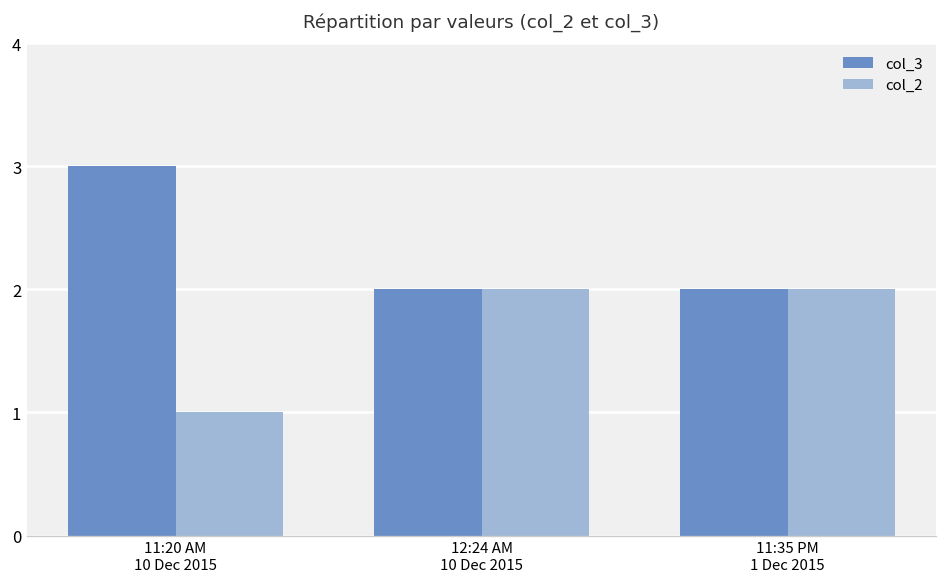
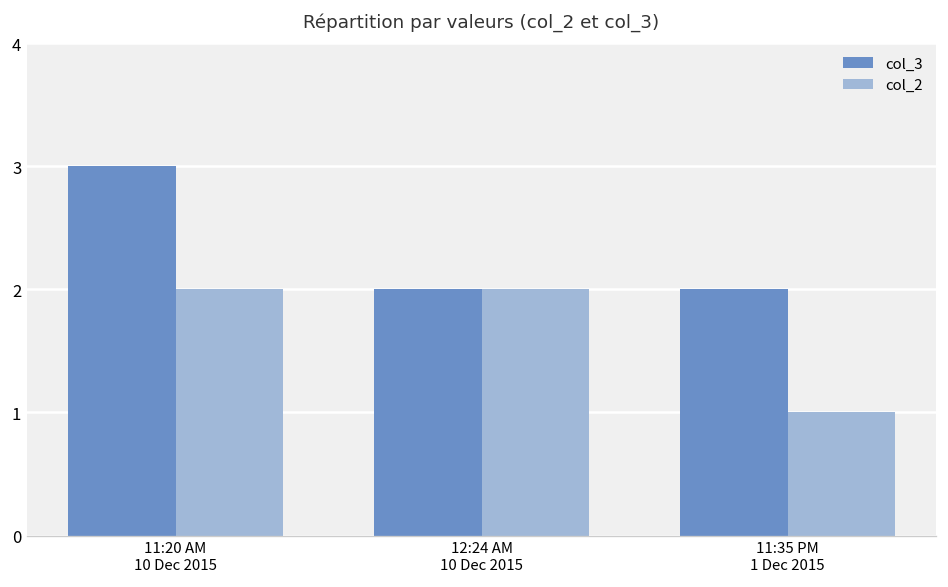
col_2, 11:20 AM 10 Dec 2015: 1 -> 2
col_2, 11:35 PM 1 Dec 2015: 2 -> 1
